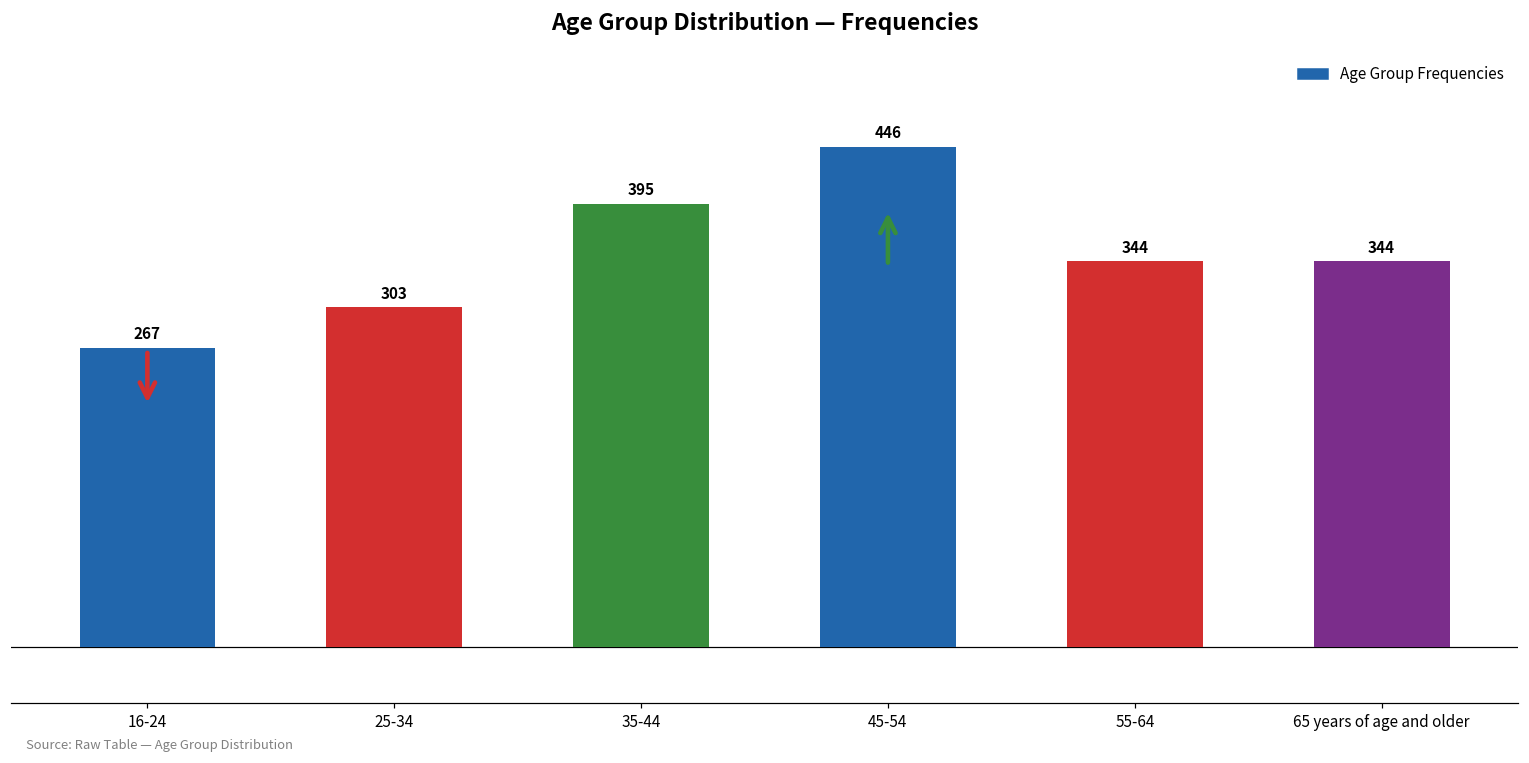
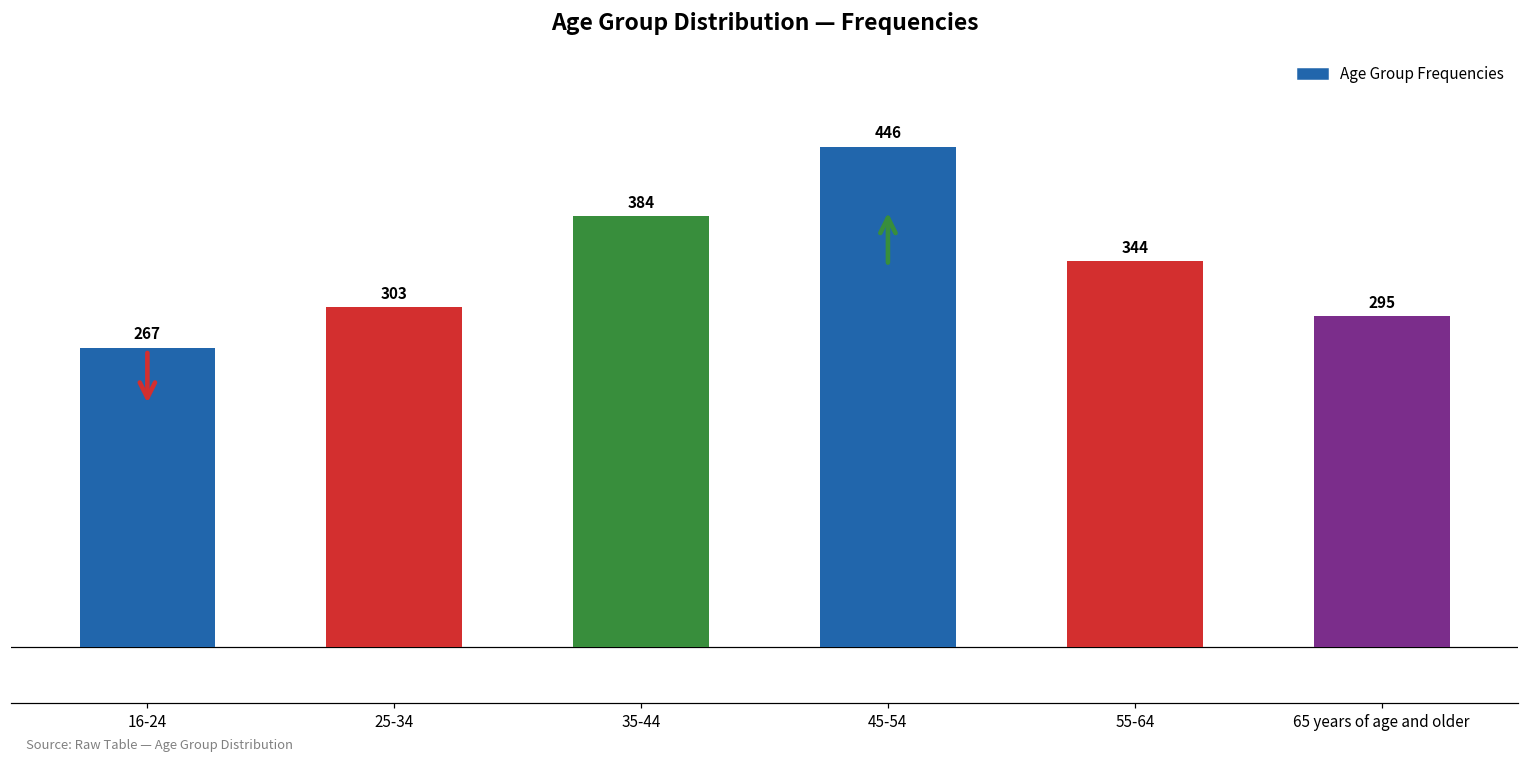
35-44: 395 -> 384
65 years of age and older: 344 -> 295
